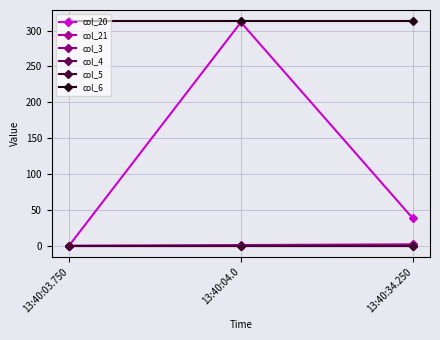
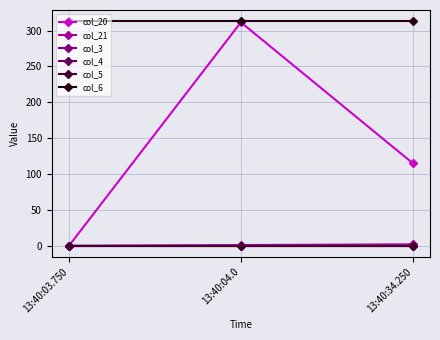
col_20, 13:40:34.250: 40 -> 120
